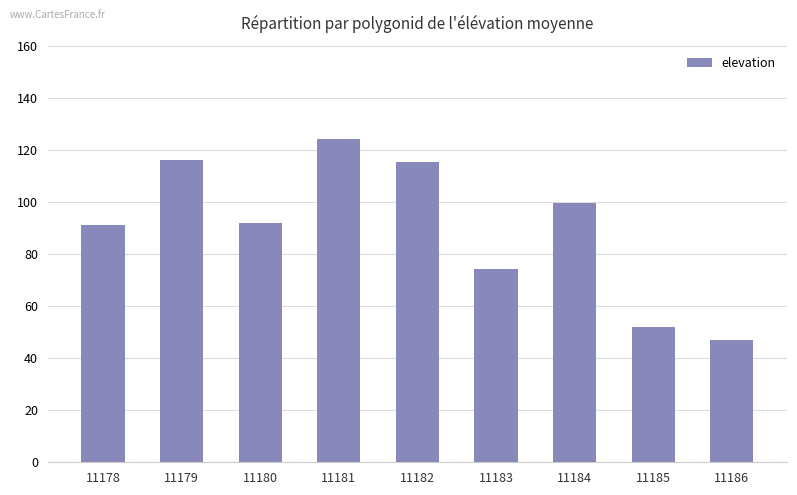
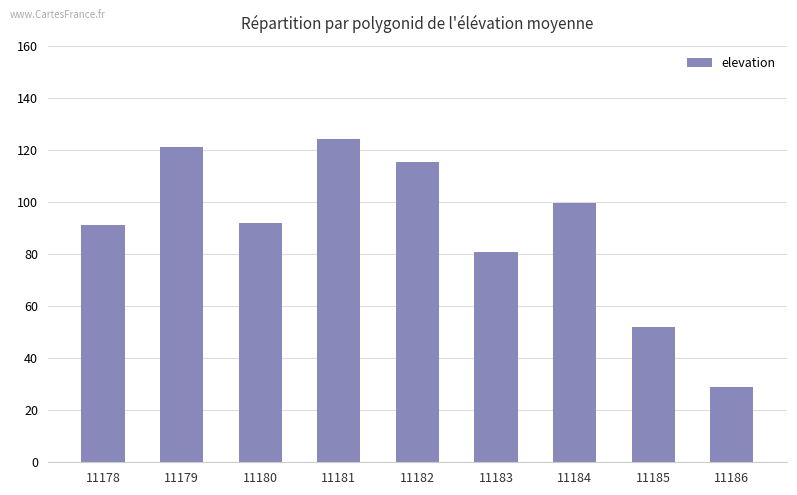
11179: 116 -> 121
11183: 74 -> 81
11186: 47 -> 29
